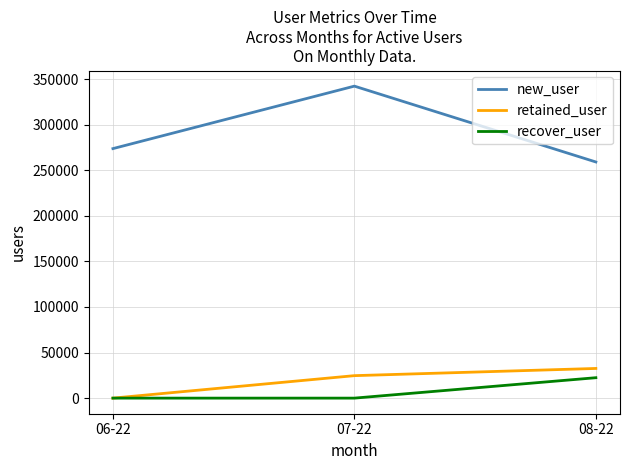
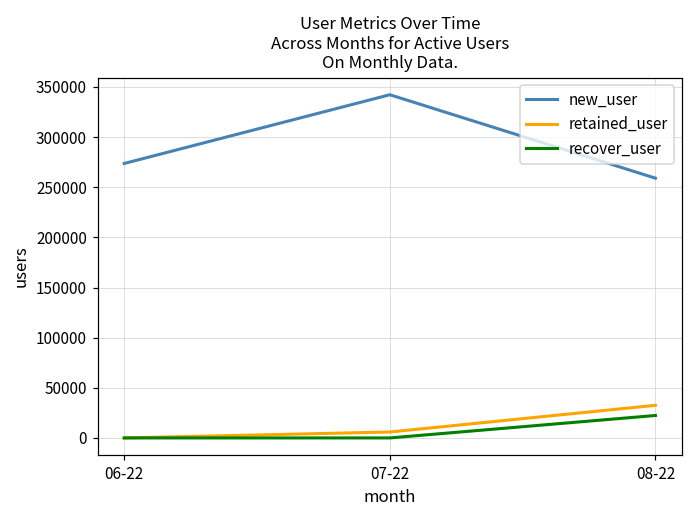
retained_user, 07-22: 20000 -> 10000
